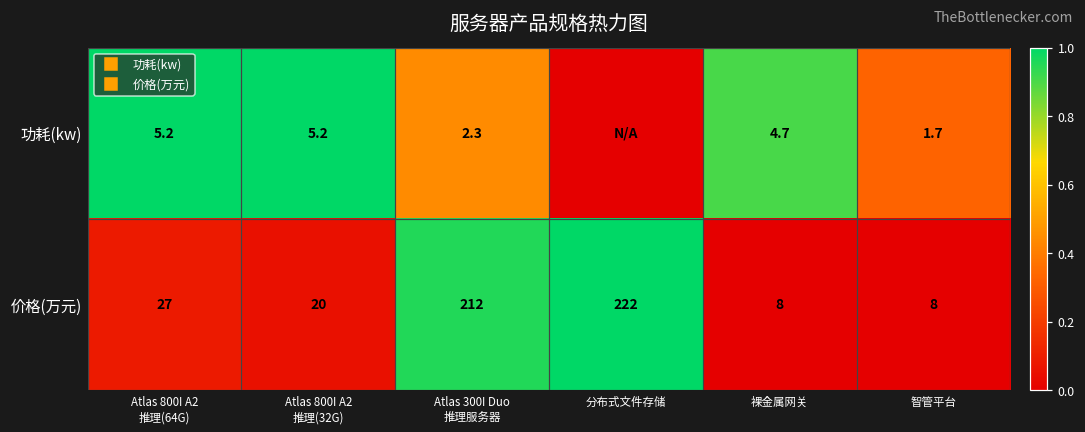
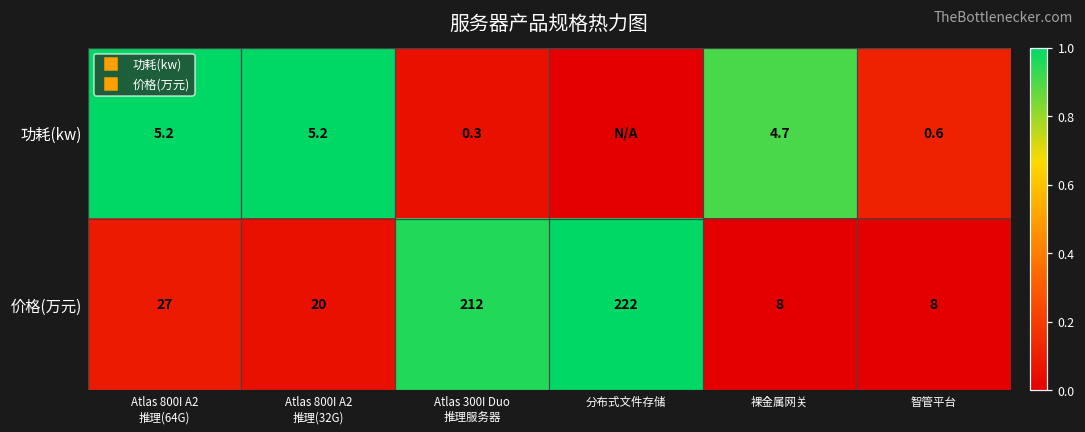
功耗(kw), Atlas 300I Duo 推理服务器: 2.3 -> 0.3
功耗(kw), 智管平台: 1.7 -> 0.6
